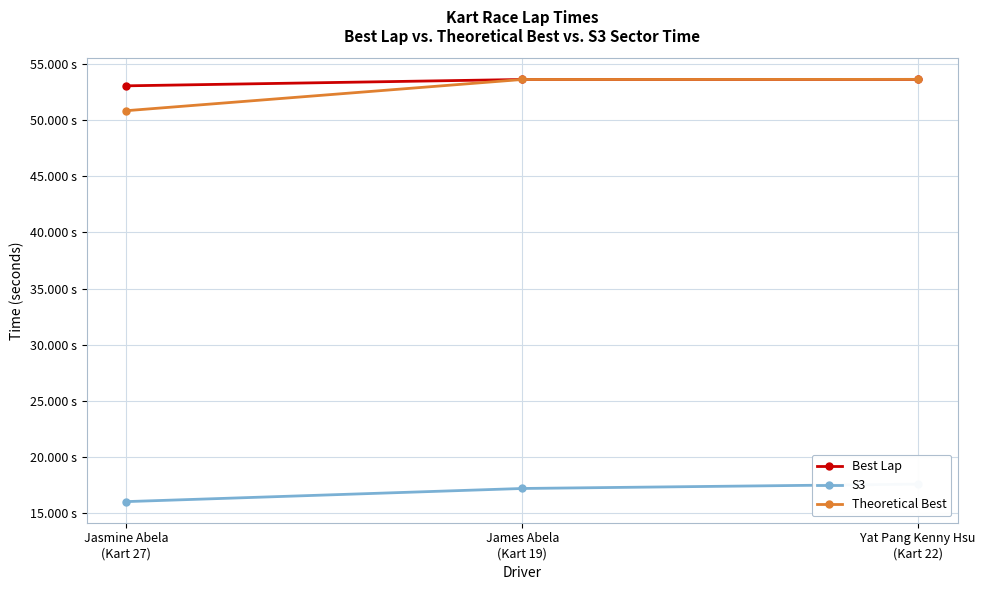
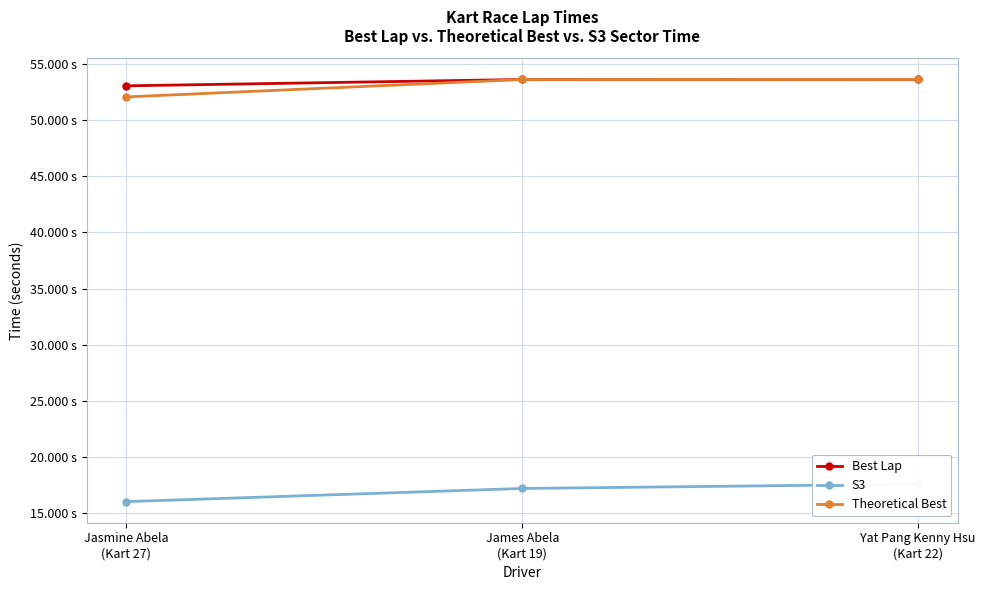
Theoretical Best, Jasmine Abela (Kart 27): 50.8 s -> 52.1 s
